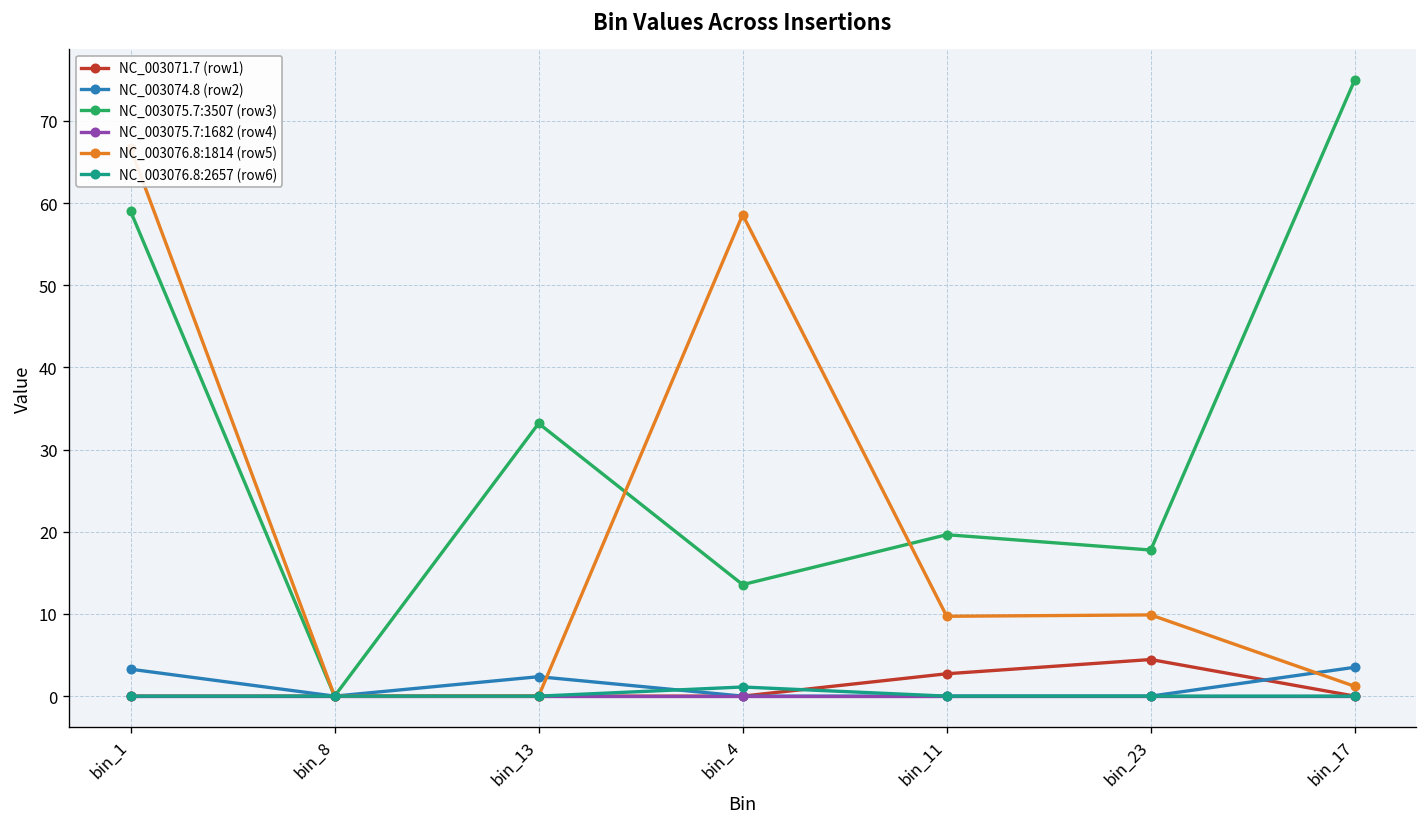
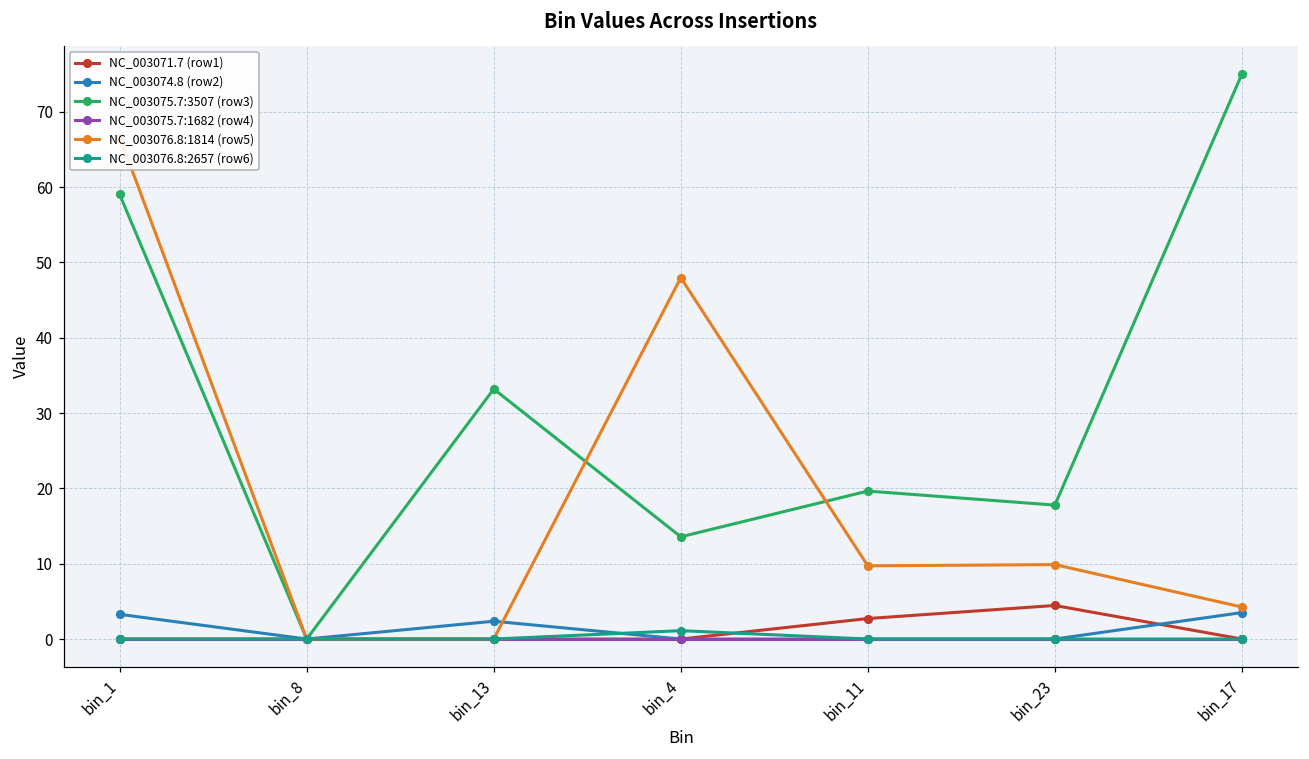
NC_003076.8:1814 (row5), bin_4: 59 -> 48
NC_003076.8:1814 (row5), bin_17: 1 -> 4
